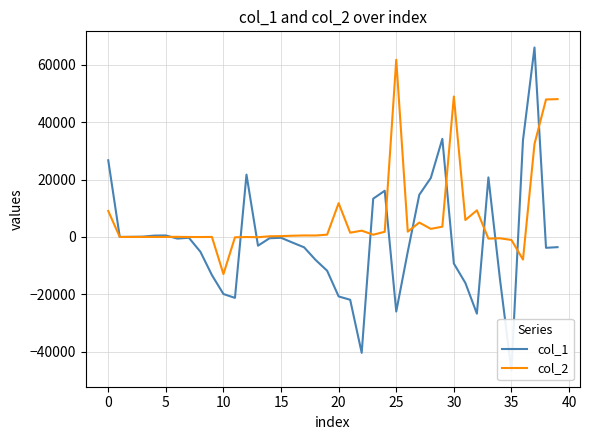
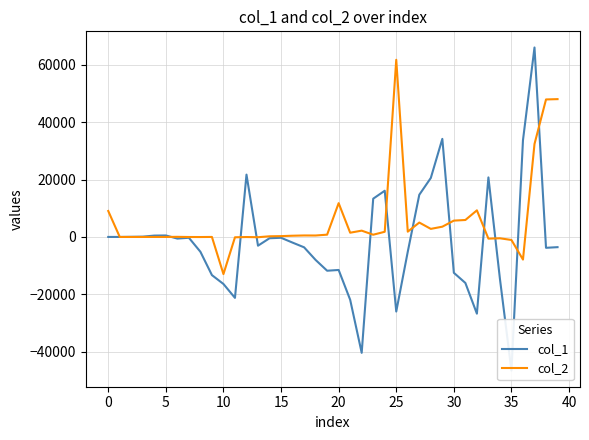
col_1, 0: 27000 -> 0
col_1, 10: -20000 -> -16000
col_1, 20: -21000 -> -12000
col_1, 30: -9000 -> -12000
col_2, 30: 49000 -> 6000
